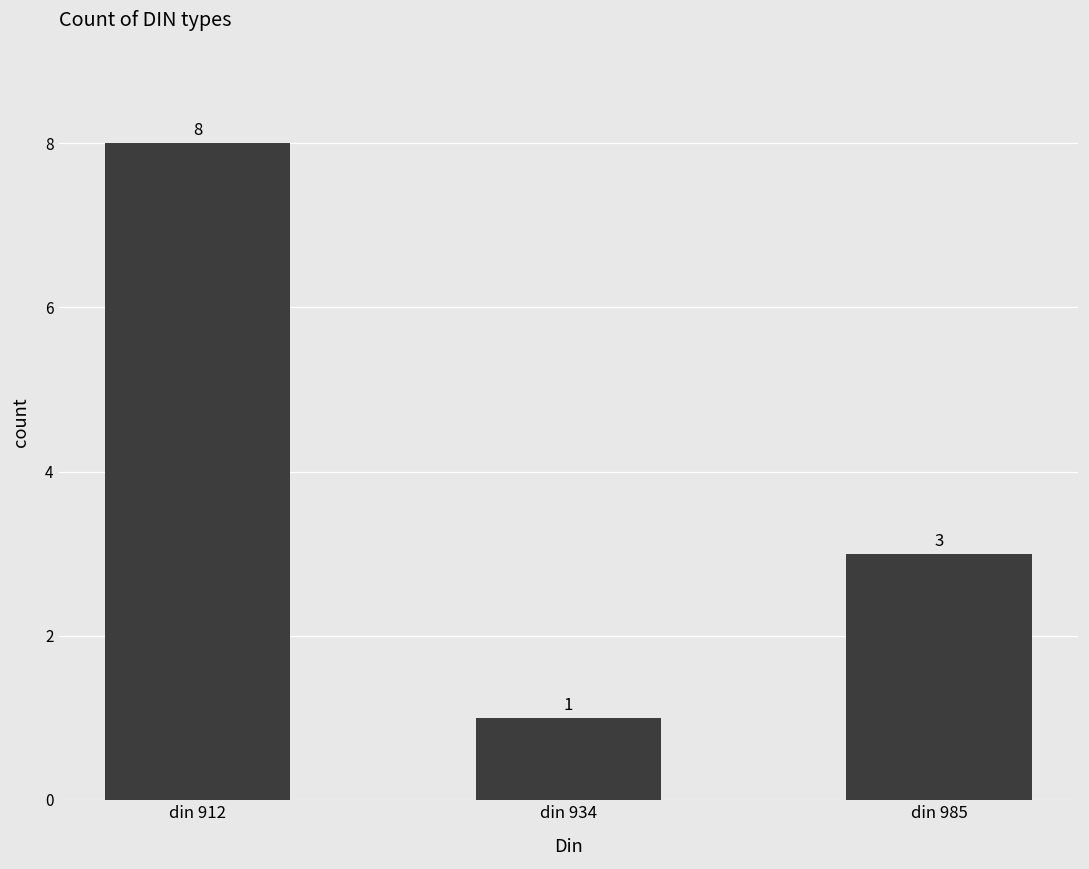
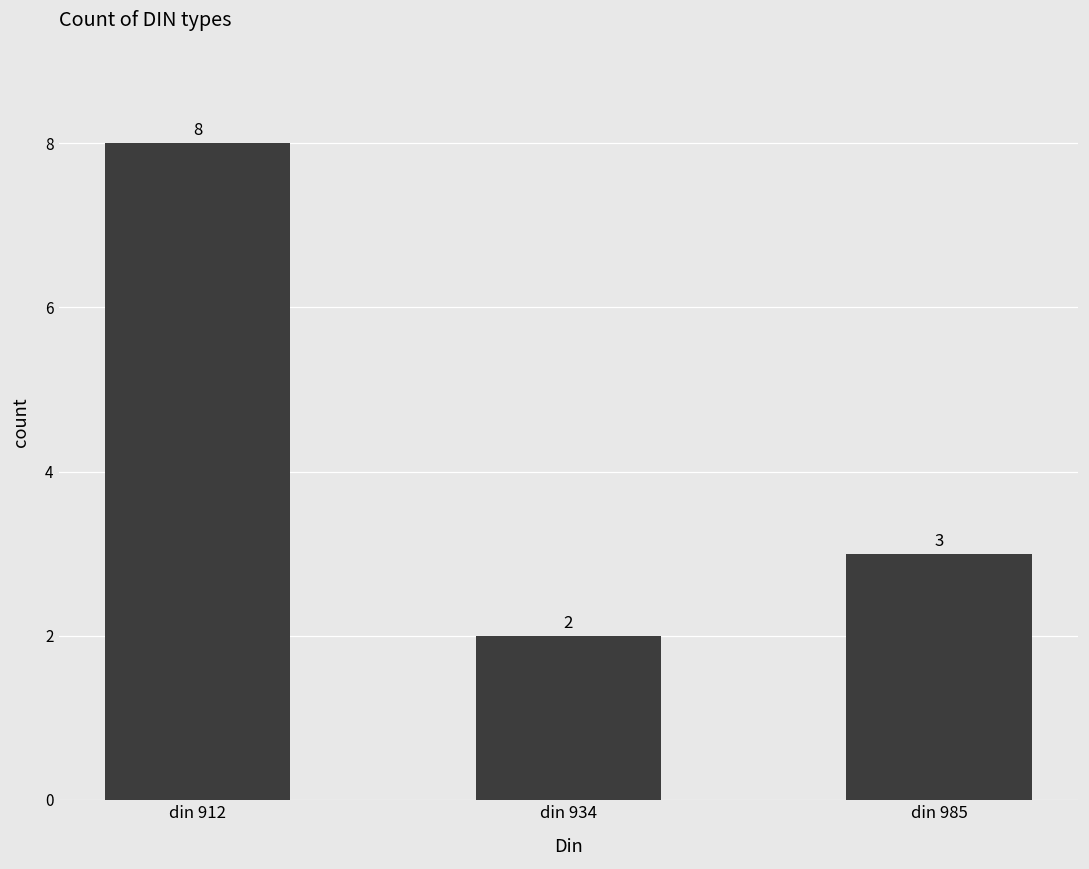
din 934: 1 -> 2
